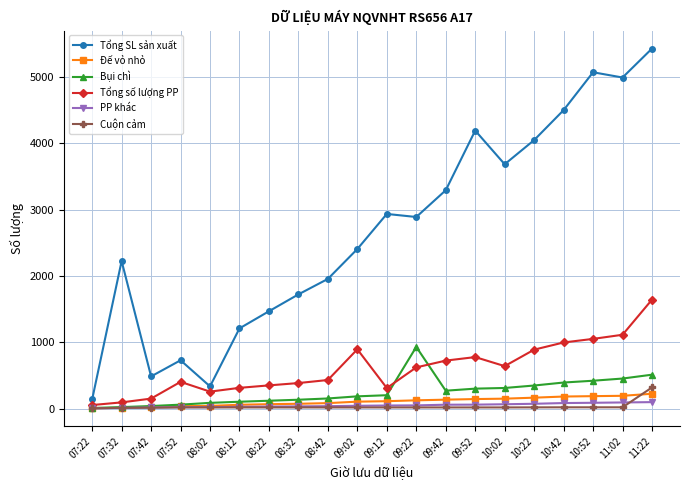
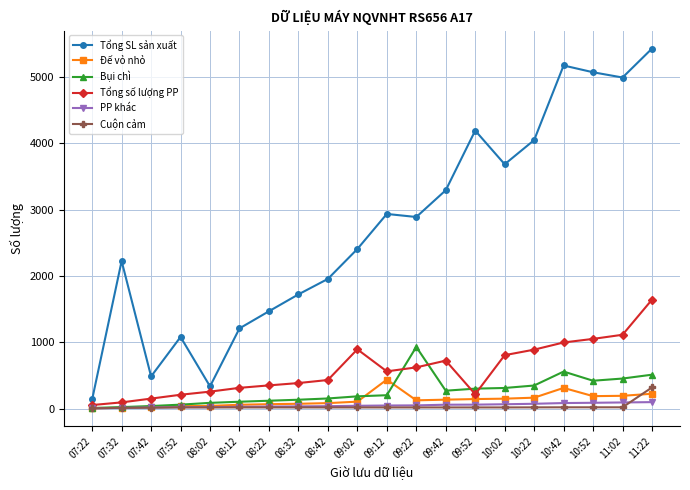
Tổng SL sản xuất, 07:52: 700 -> 1100
Tổng số lượng PP, 07:52: 400 -> 200
Đế vỏ nhỏ, 09:12: 100 -> 400
Tổng số lượng PP, 09:12: 300 -> 600
Tổng số lượng PP, 09:52: 800 -> 200
Tổng số lượng PP, 10:02: 600 -> 800
Tổng SL sản xuất, 10:42: 4500 -> 5200
Đế vỏ nhỏ, 10:42: 200 -> 300
Bụi chì, 10:42: 400 -> 600
